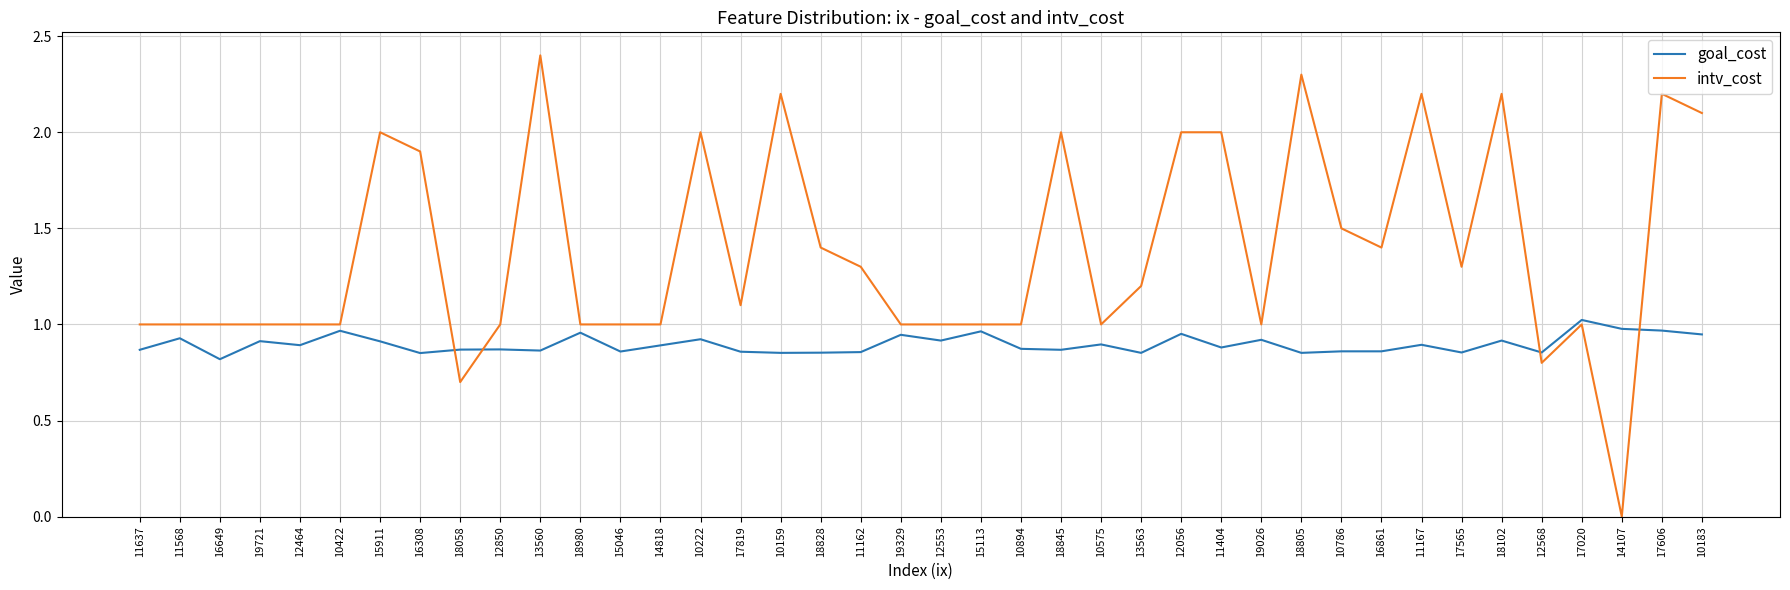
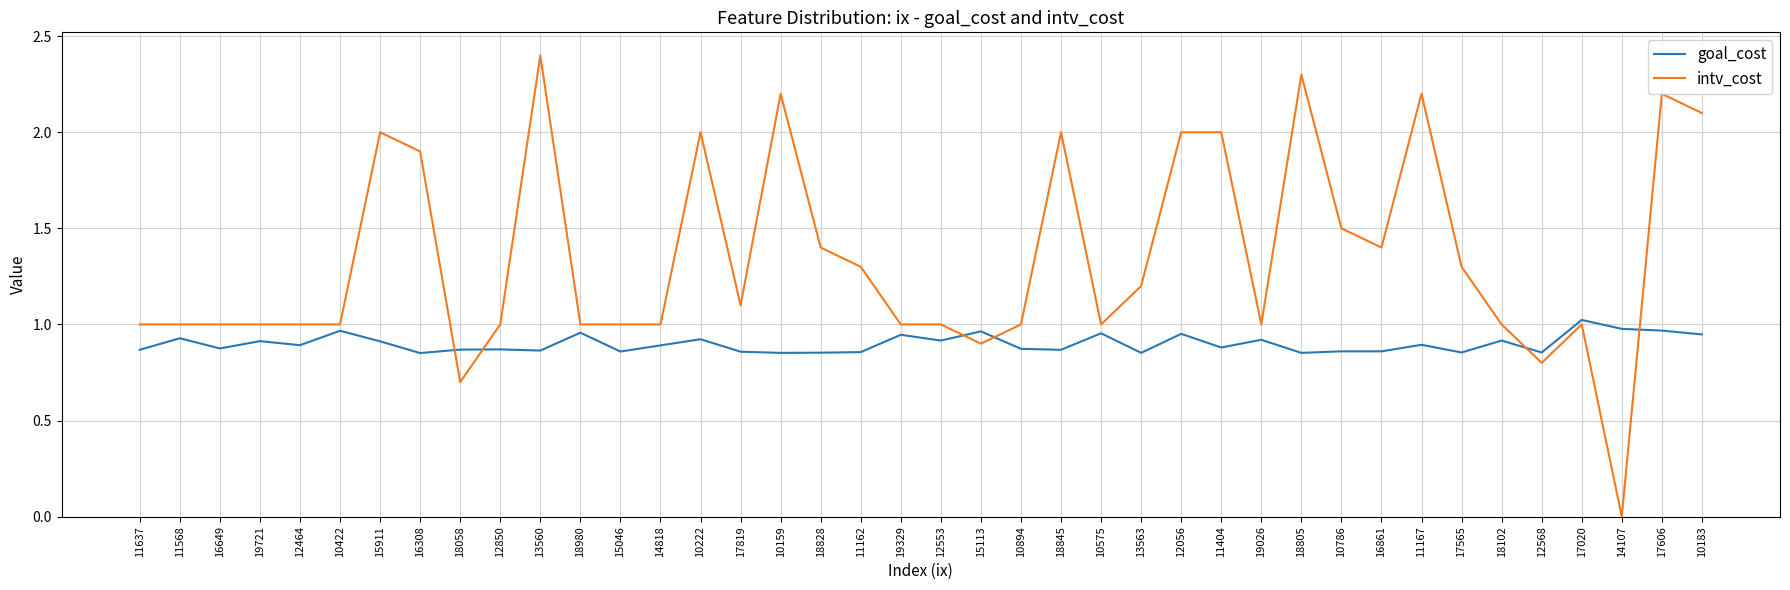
goal_cost, 16649: 0.82 -> 0.88
intv_cost, 15113: 1.0 -> 0.9
goal_cost, 10575: 0.90 -> 0.95
intv_cost, 18102: 2.2 -> 1.0
